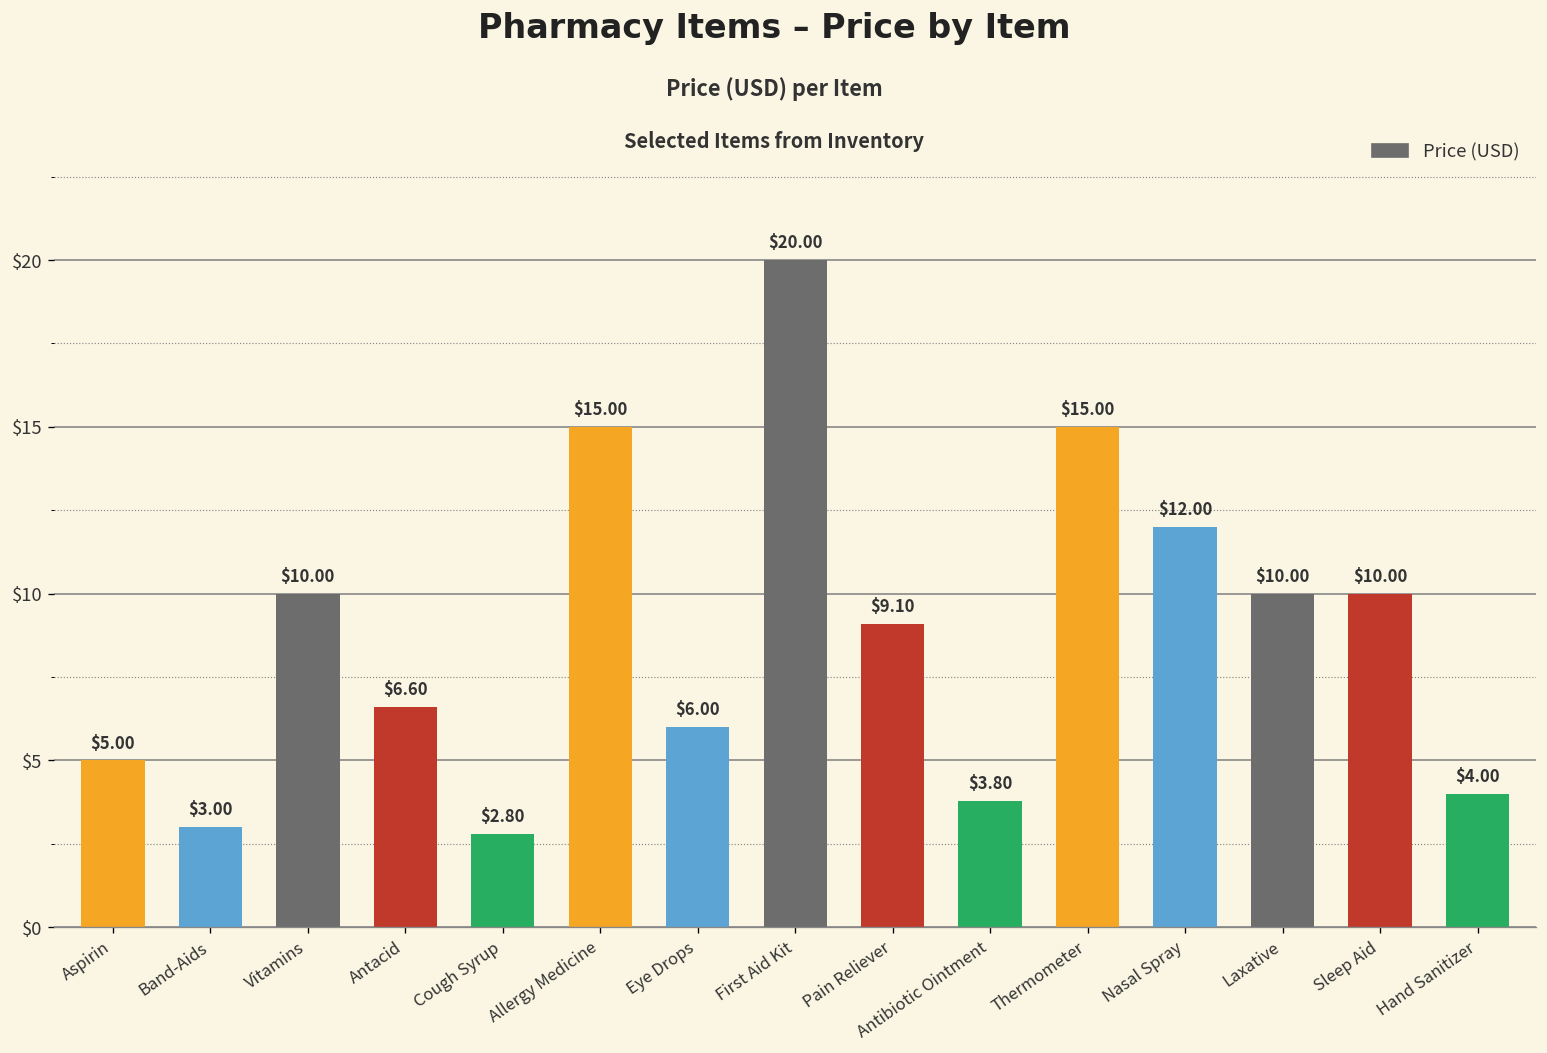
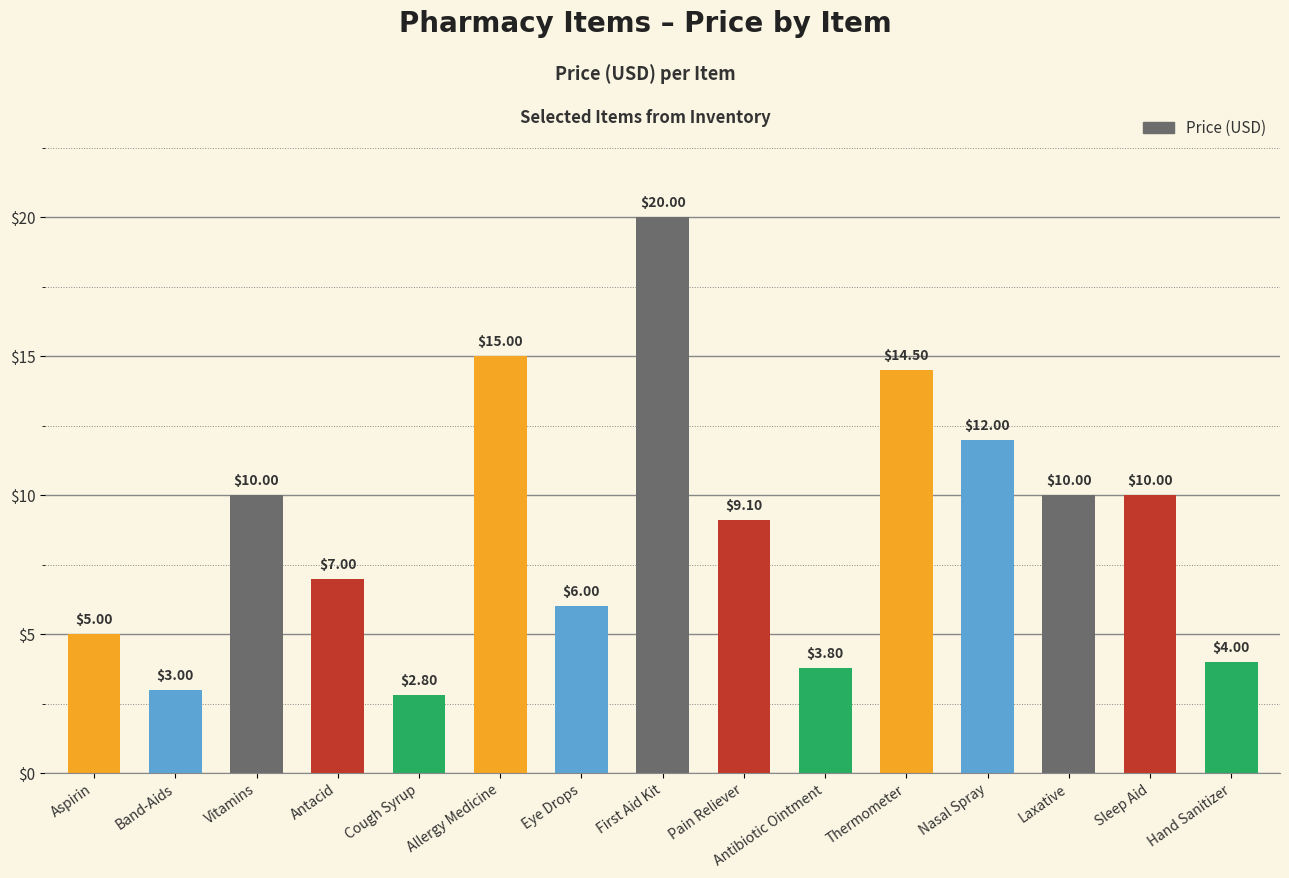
Antacid: $6.60 -> $7.00
Thermometer: $15.00 -> $14.50
